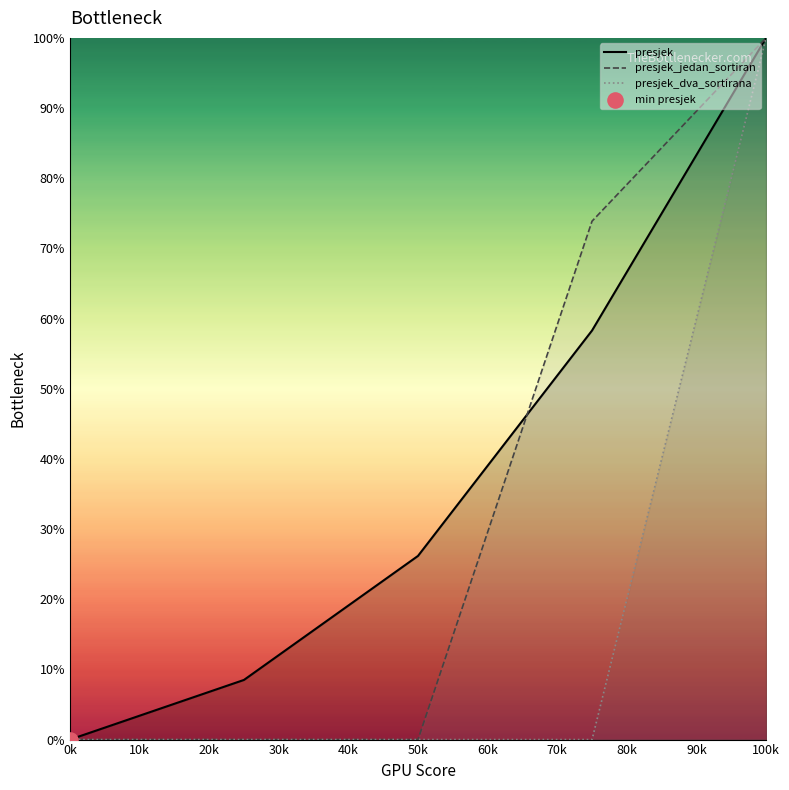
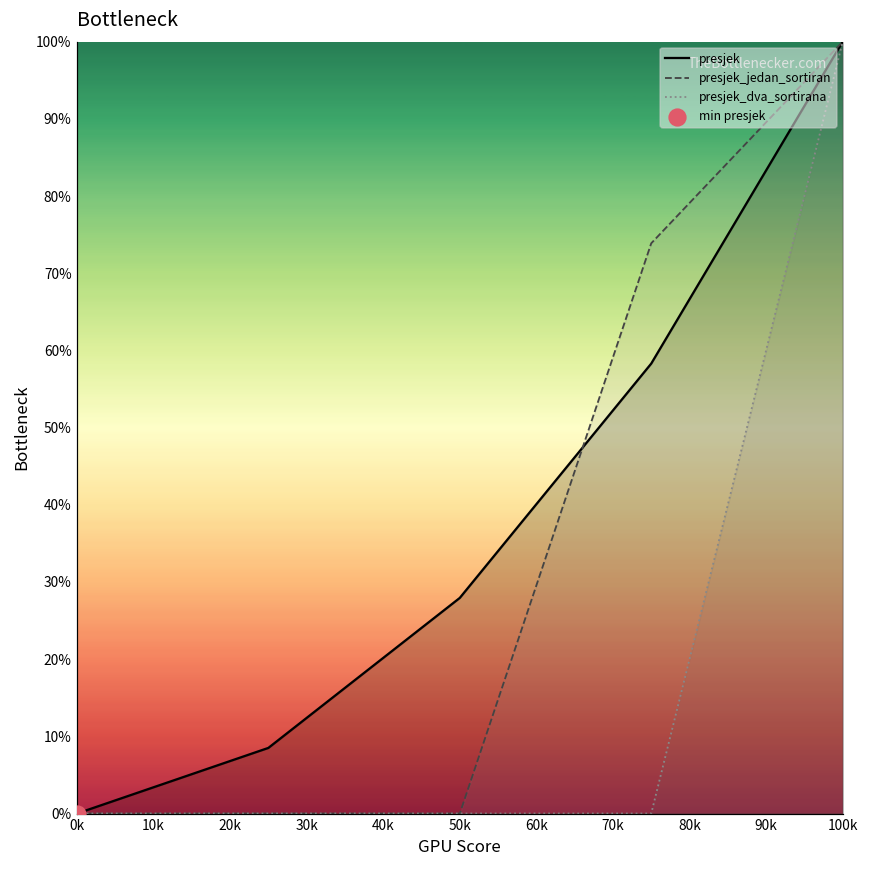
presjek, 50k: 26% -> 28%
